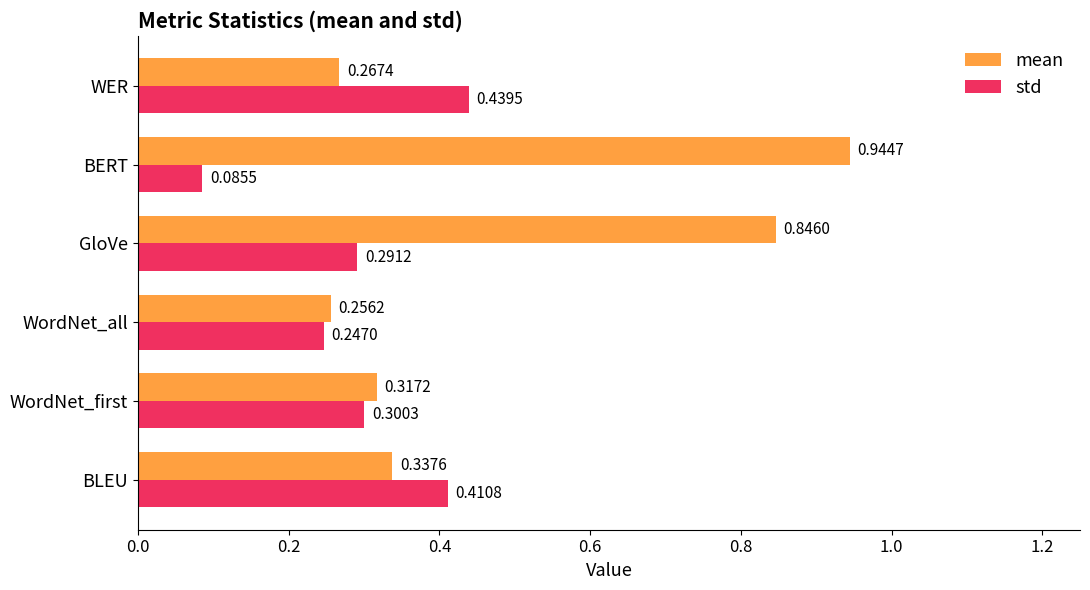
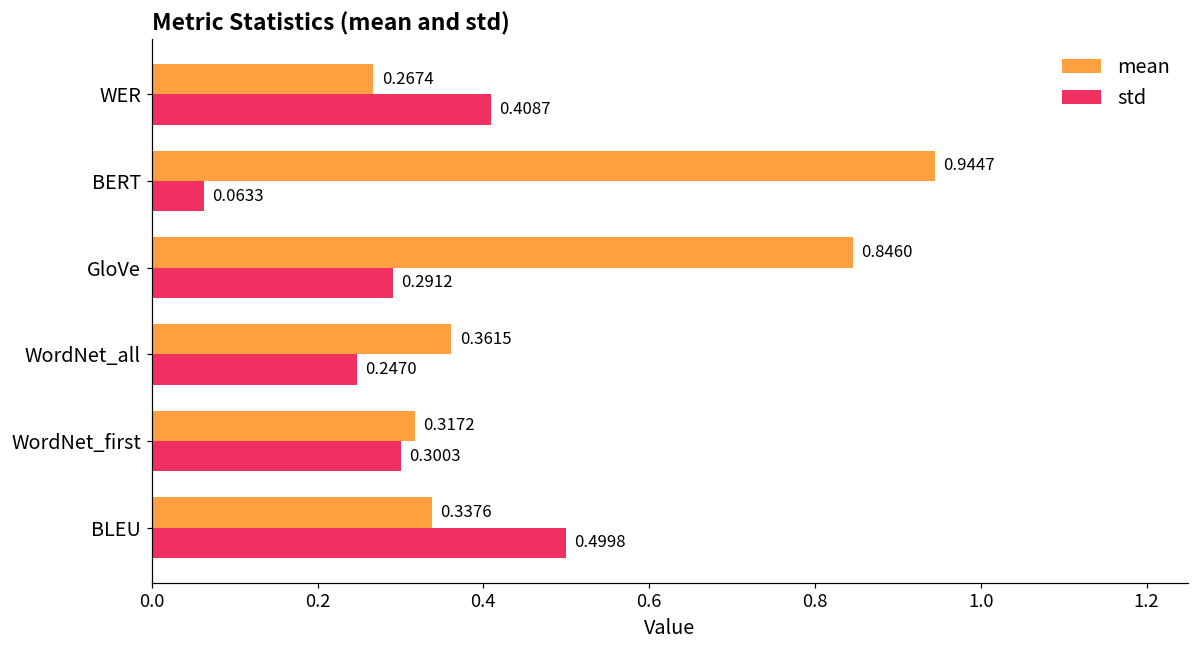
std, WER: 0.4395 -> 0.4087
std, BERT: 0.0855 -> 0.0633
mean, WordNet_all: 0.2562 -> 0.3615
std, BLEU: 0.4108 -> 0.4998
